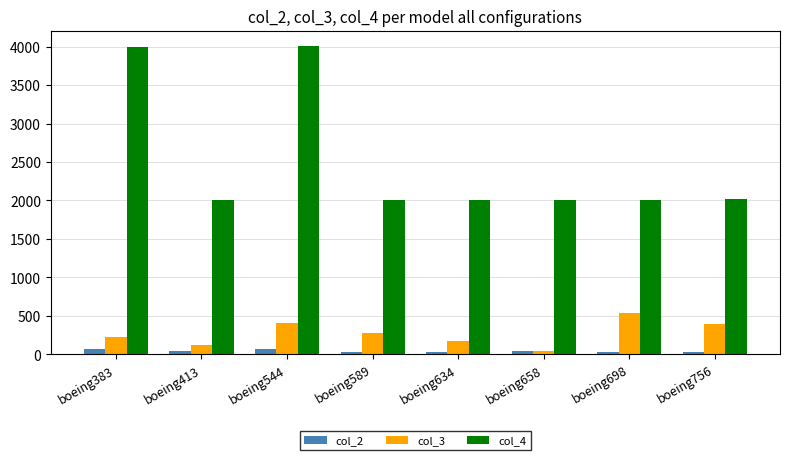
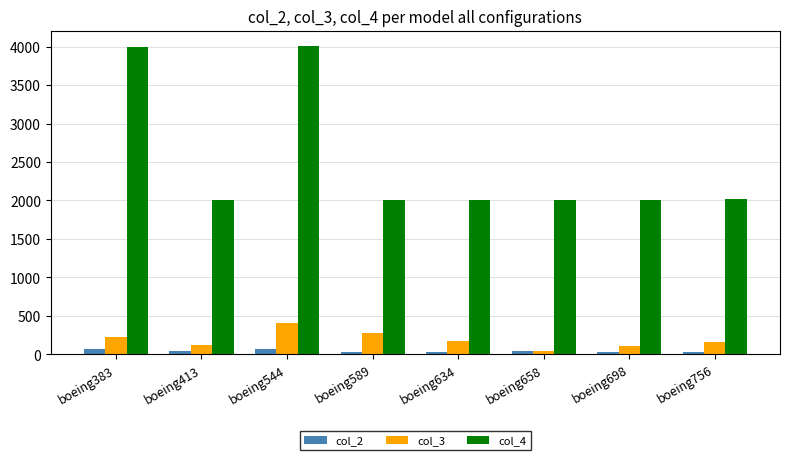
col_3, boeing698: 500 -> 100
col_3, boeing756: 400 -> 200
